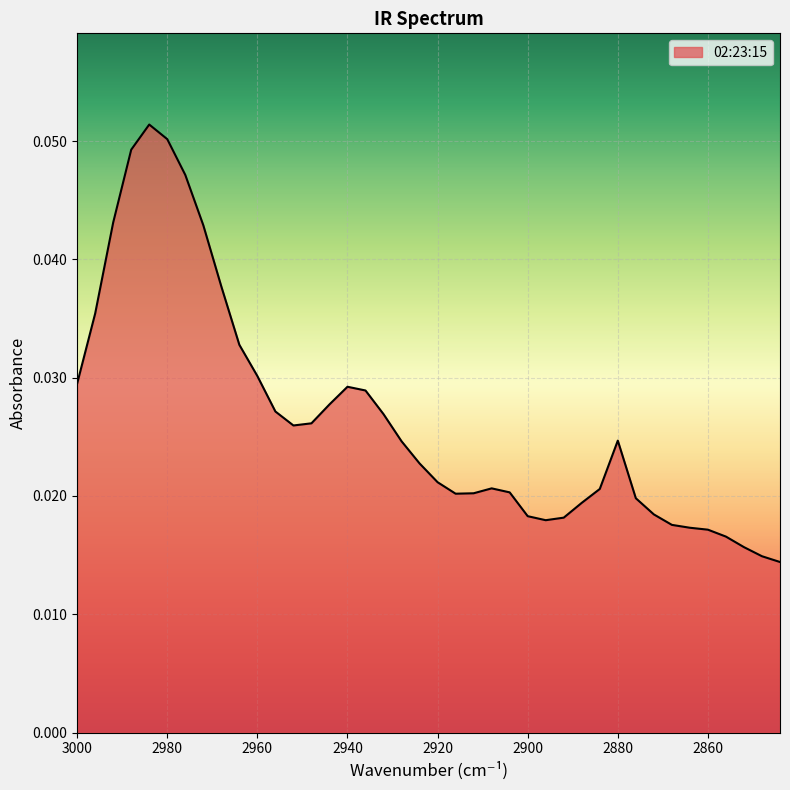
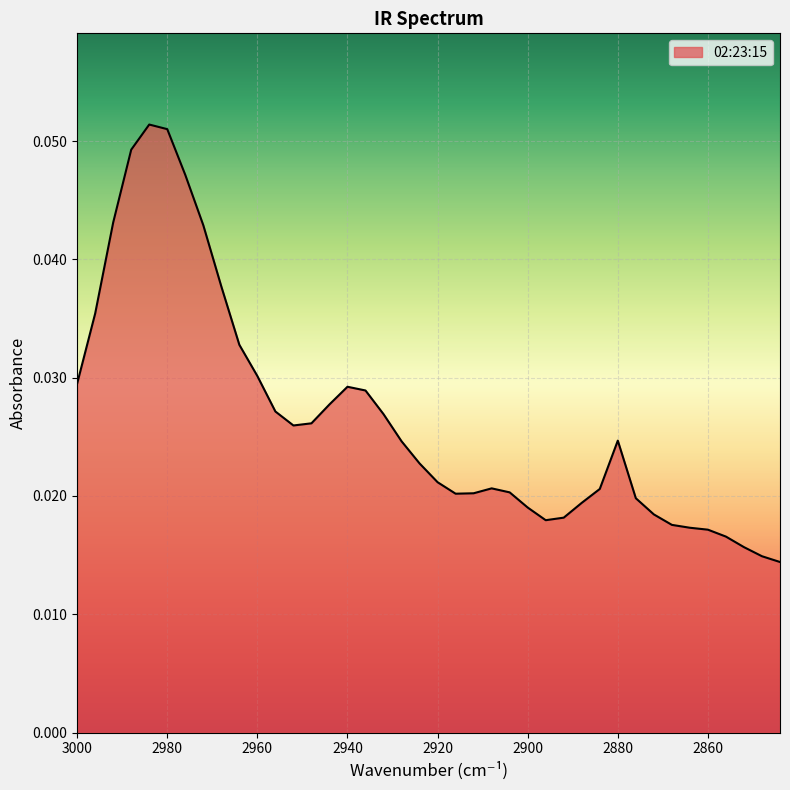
2980: 0.0502 -> 0.0510
2900: 0.0183 -> 0.0190
